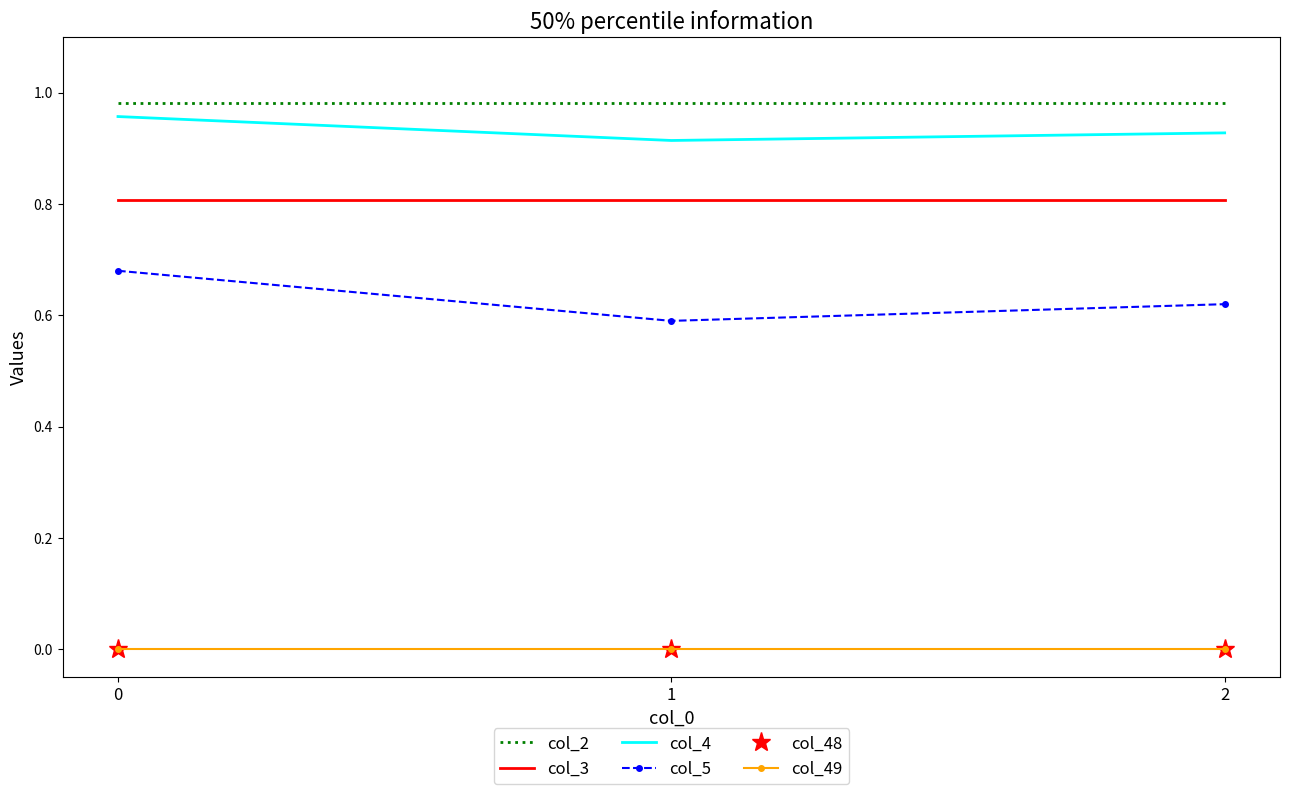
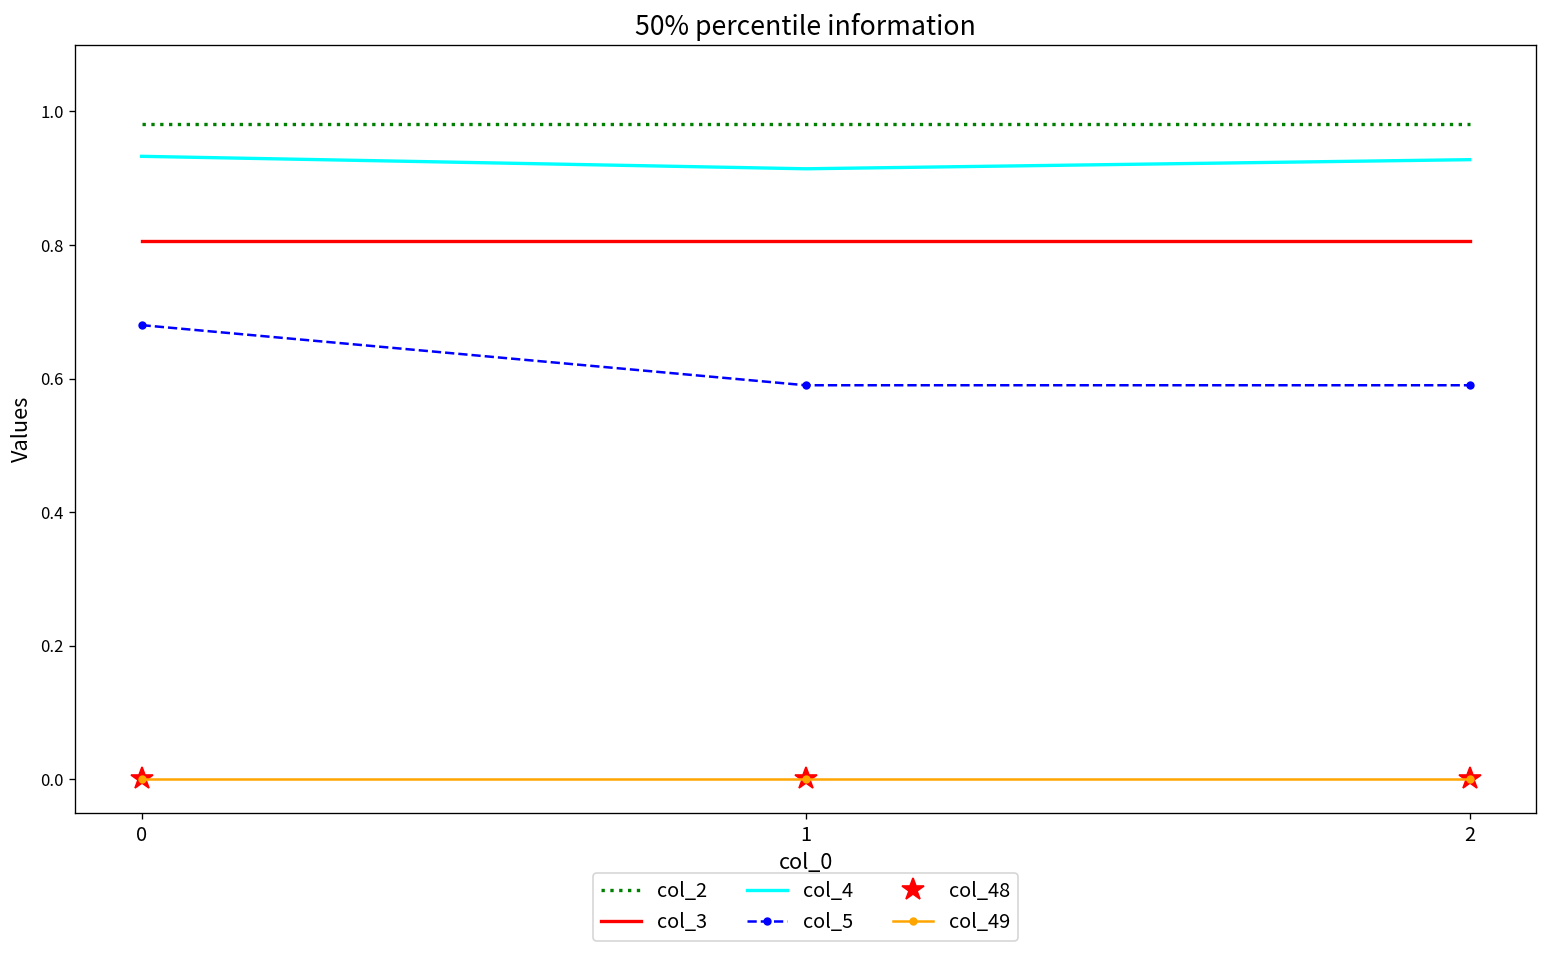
col_4, 0: 0.96 -> 0.93
col_5, 2: 0.62 -> 0.59
